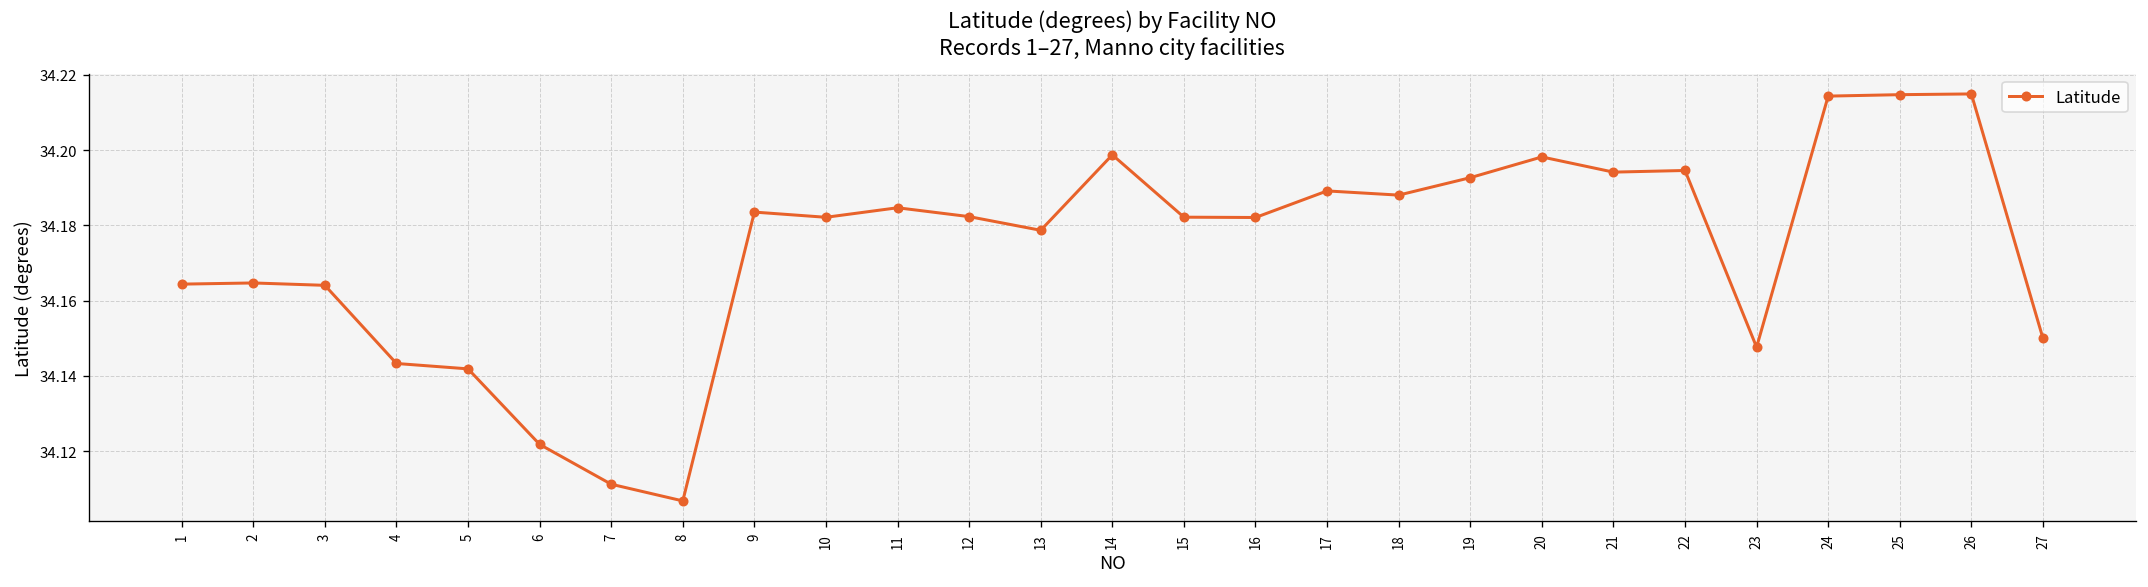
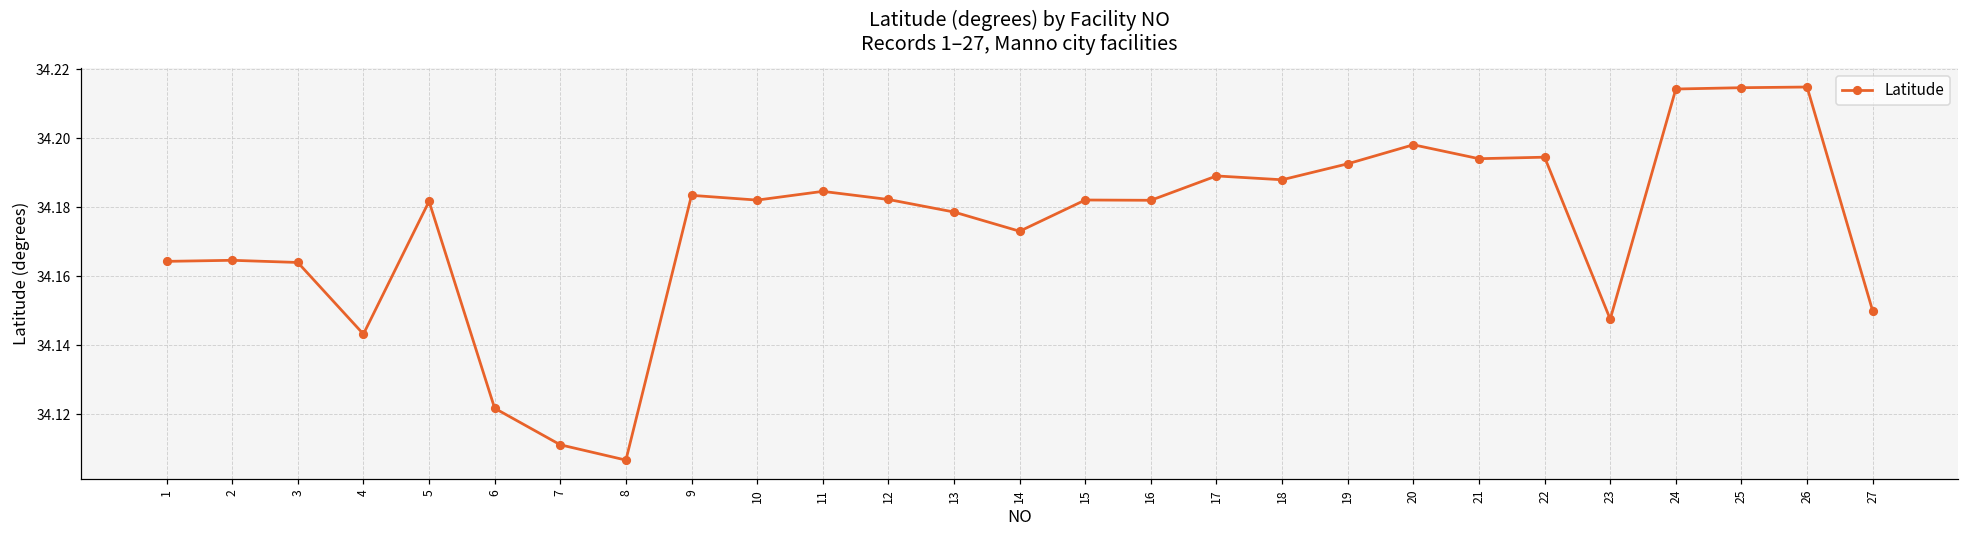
5: 34.142 -> 34.182
14: 34.199 -> 34.173
